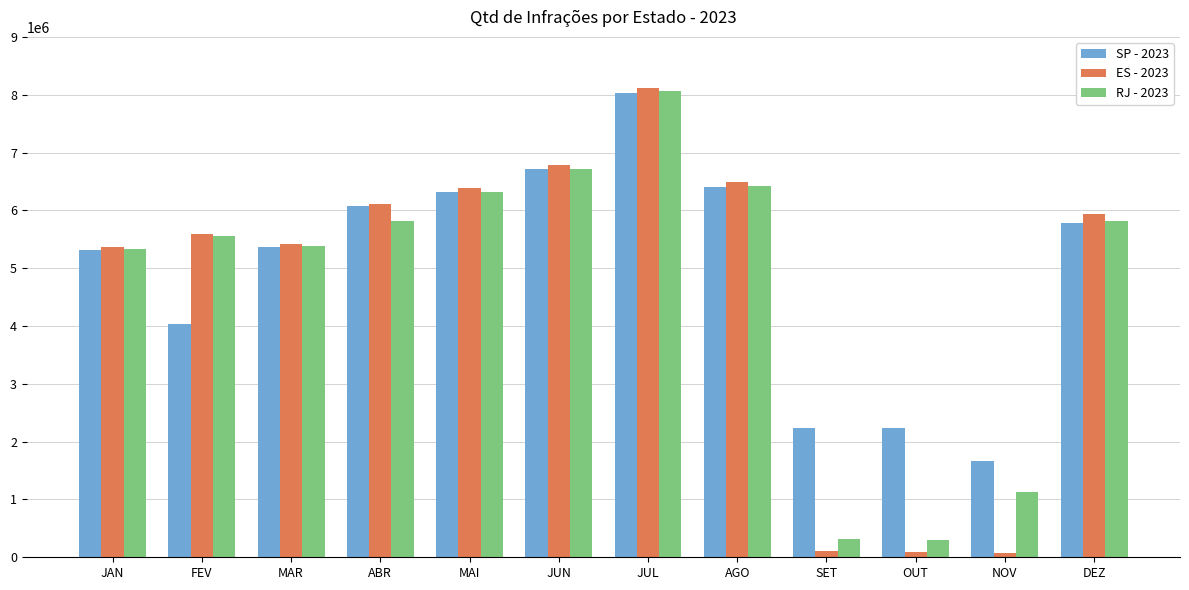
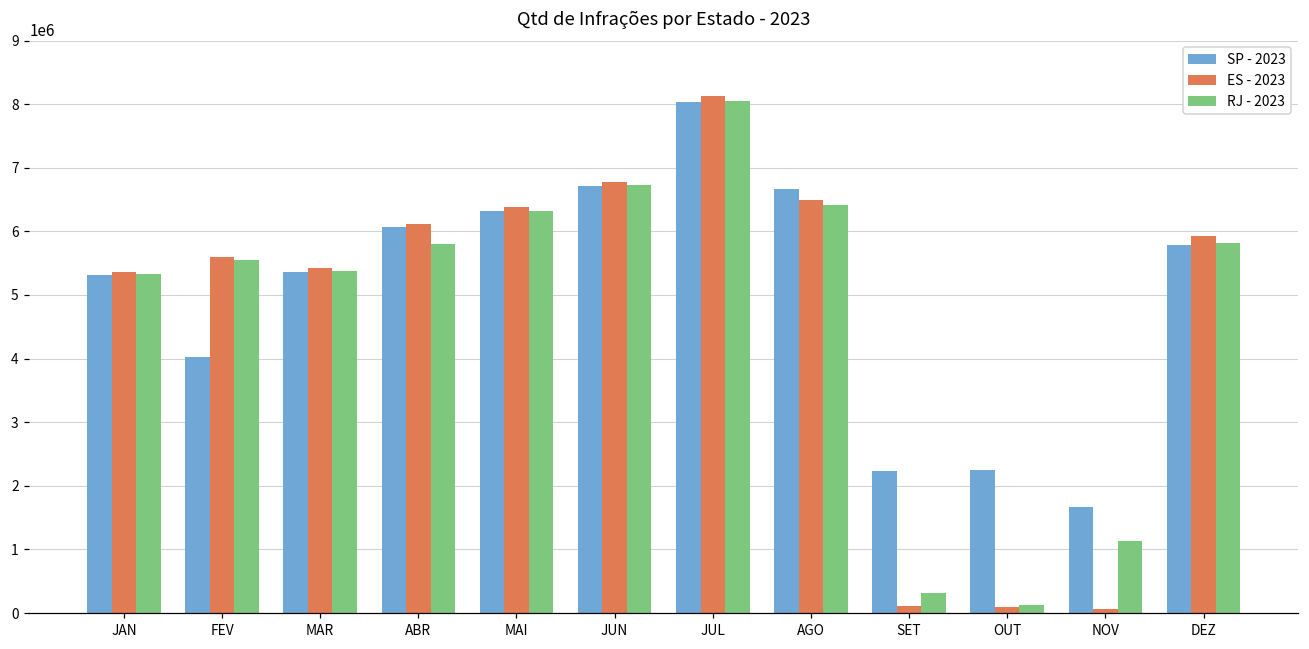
SP - 2023, AGO: 6400000 -> 6700000
RJ - 2023, OUT: 300000 -> 100000
